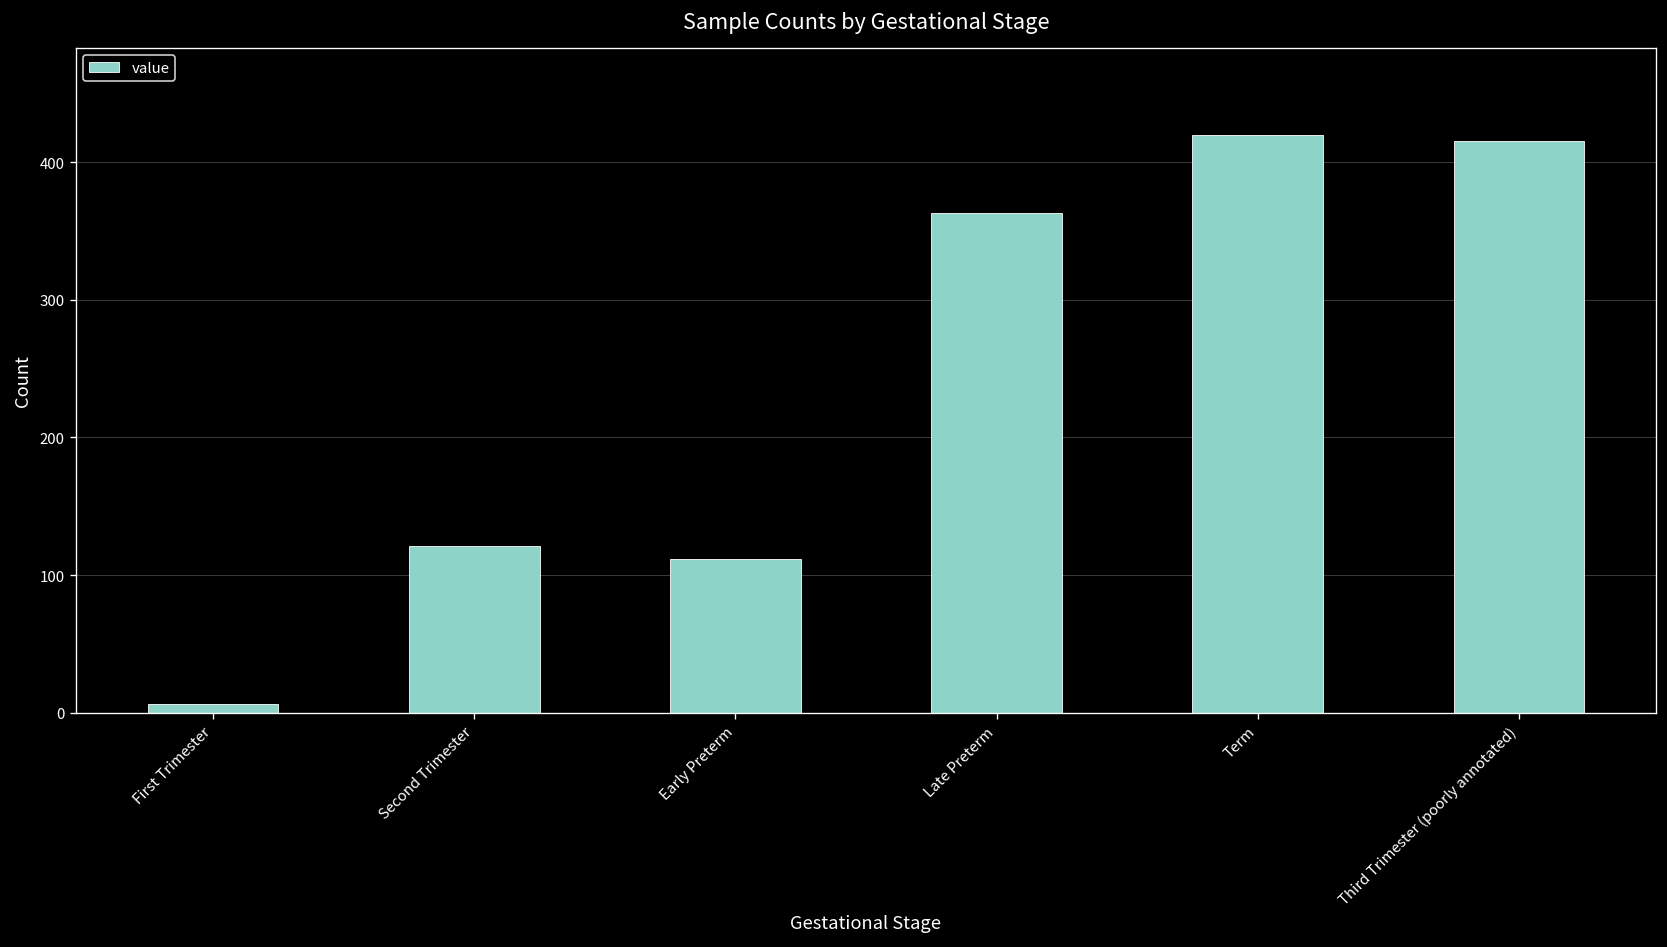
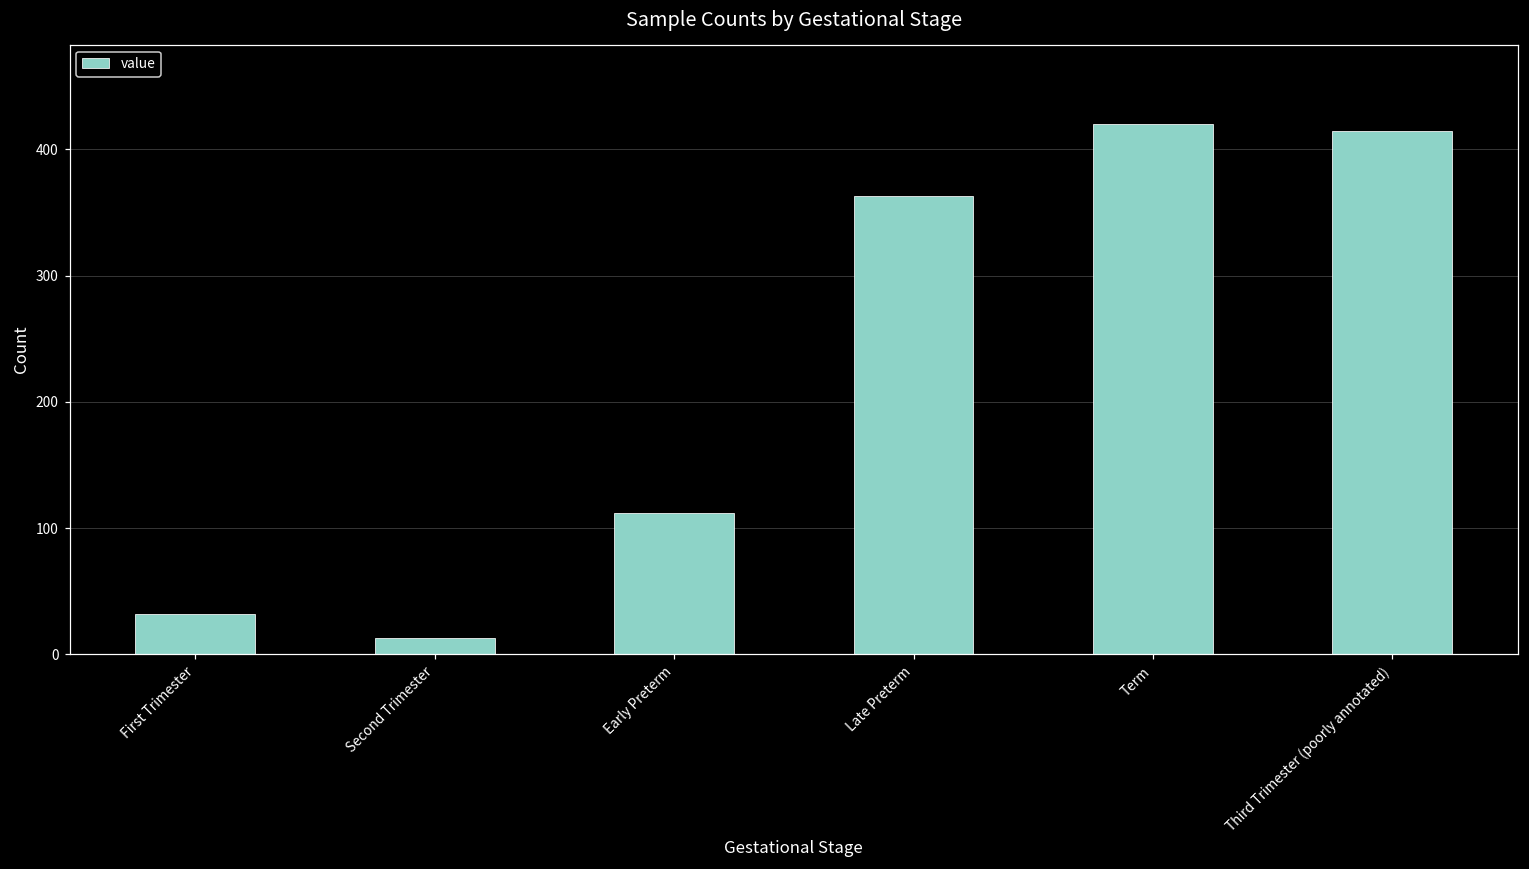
First Trimester: 6 -> 32
Second Trimester: 121 -> 13
